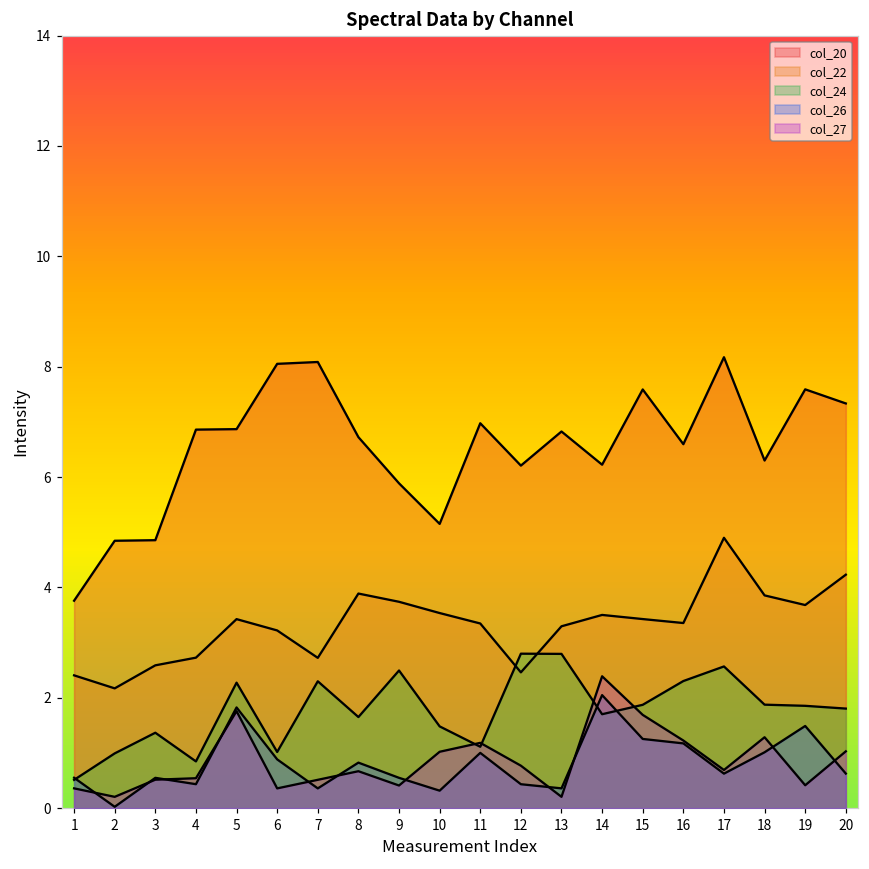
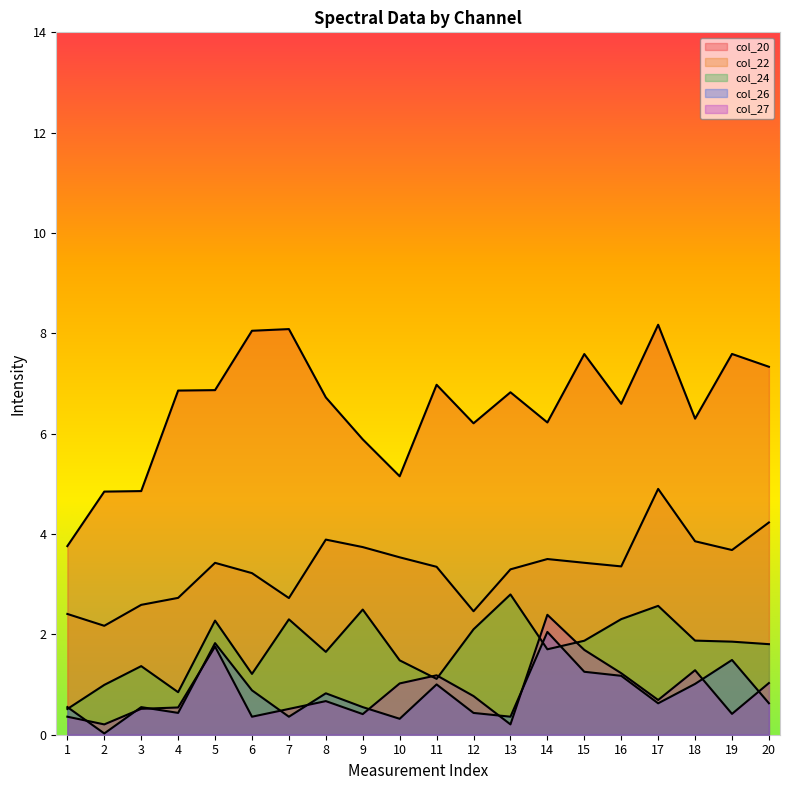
col_24, 6: 1.0 -> 1.2
col_24, 12: 2.8 -> 2.1
